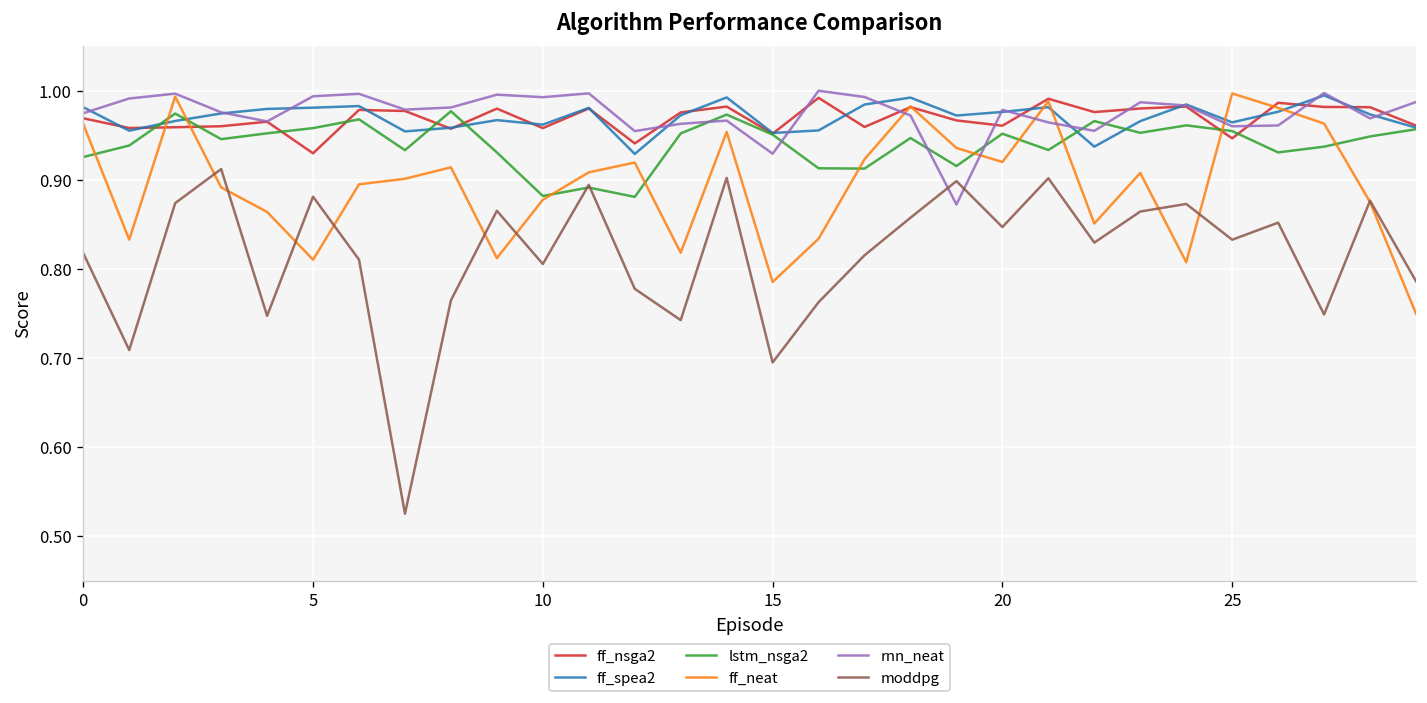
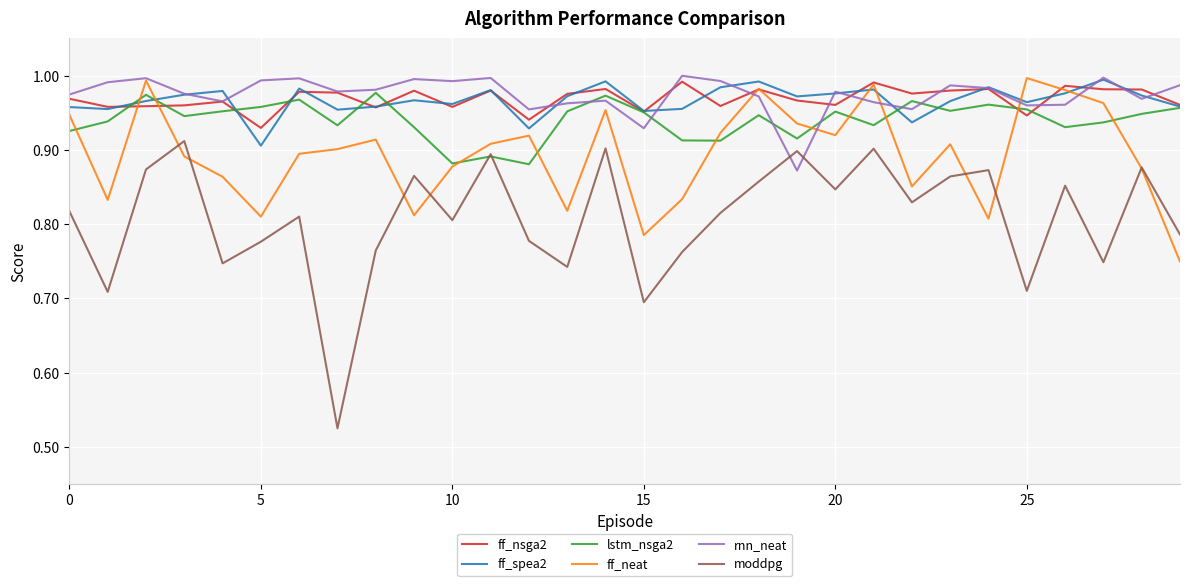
ff_spea2, 0: 0.98 -> 0.96
ff_neat, 0: 0.96 -> 0.95
ff_spea2, 5: 0.98 -> 0.91
moddpg, 5: 0.88 -> 0.78
moddpg, 25: 0.83 -> 0.71
